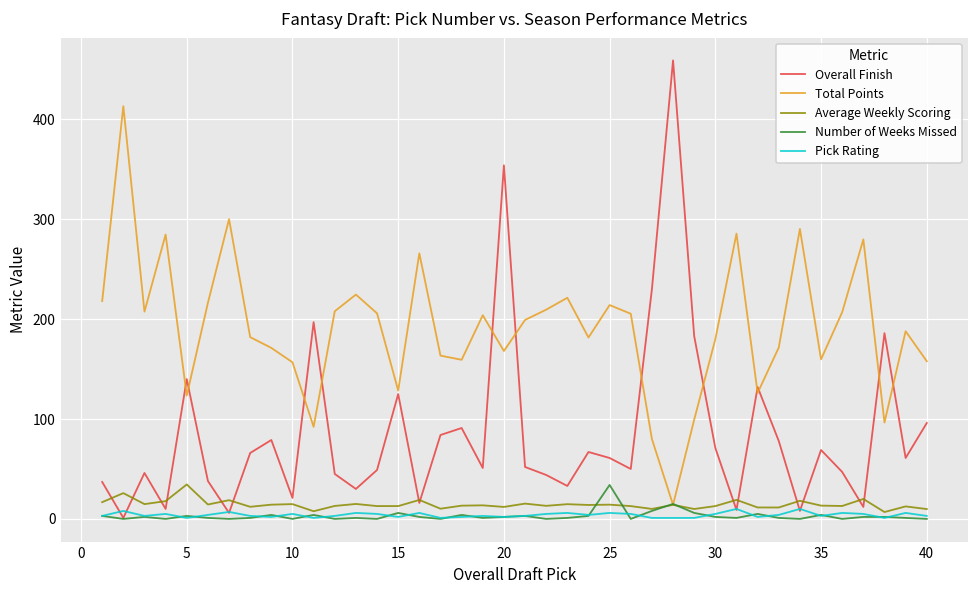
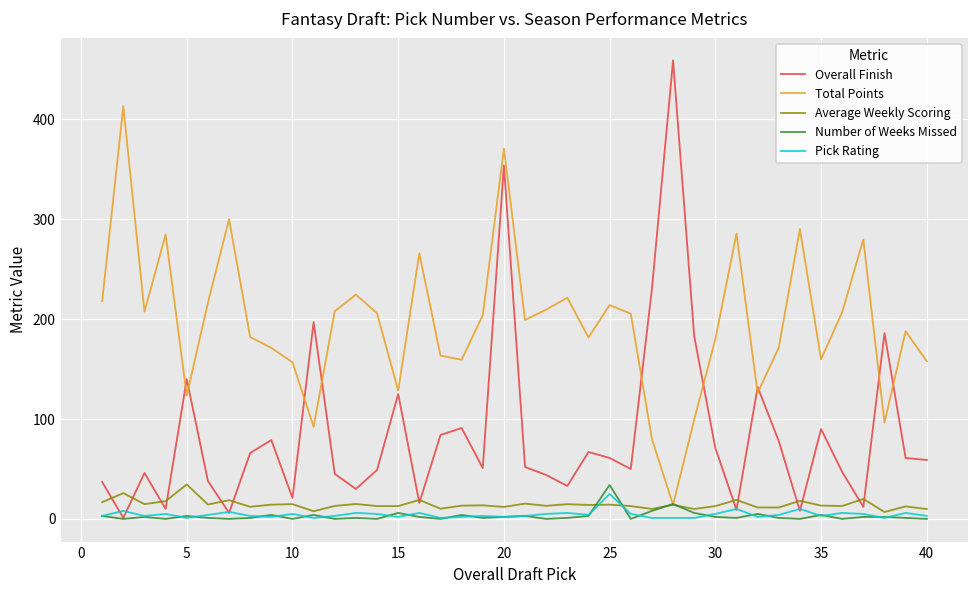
Total Points, 20: 170 -> 370
Pick Rating, 25: 10 -> 30
Overall Finish, 35: 70 -> 90
Overall Finish, 40: 100 -> 60
